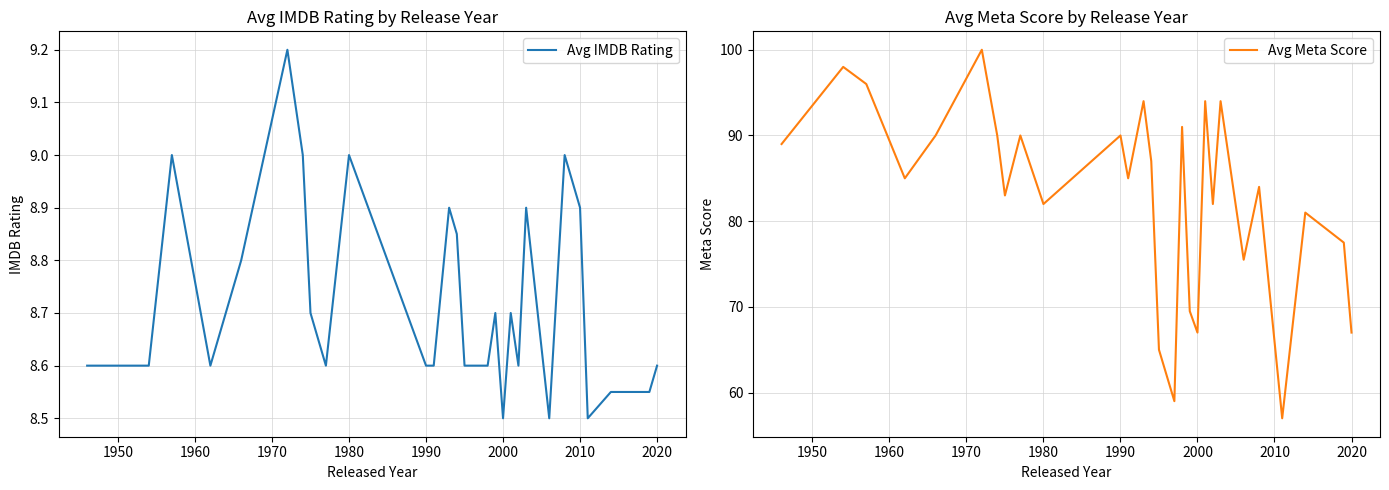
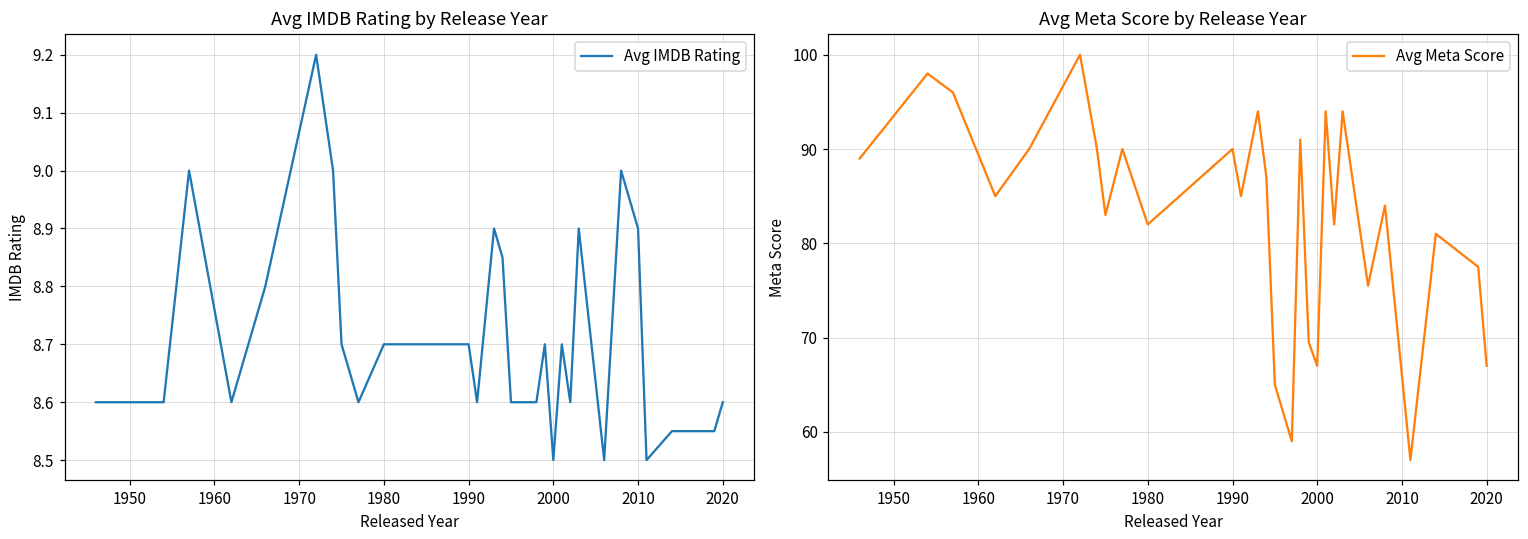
Avg IMDB Rating by Release Year, 1980: 9.0 -> 8.7
Avg IMDB Rating by Release Year, 1990: 8.6 -> 8.7
